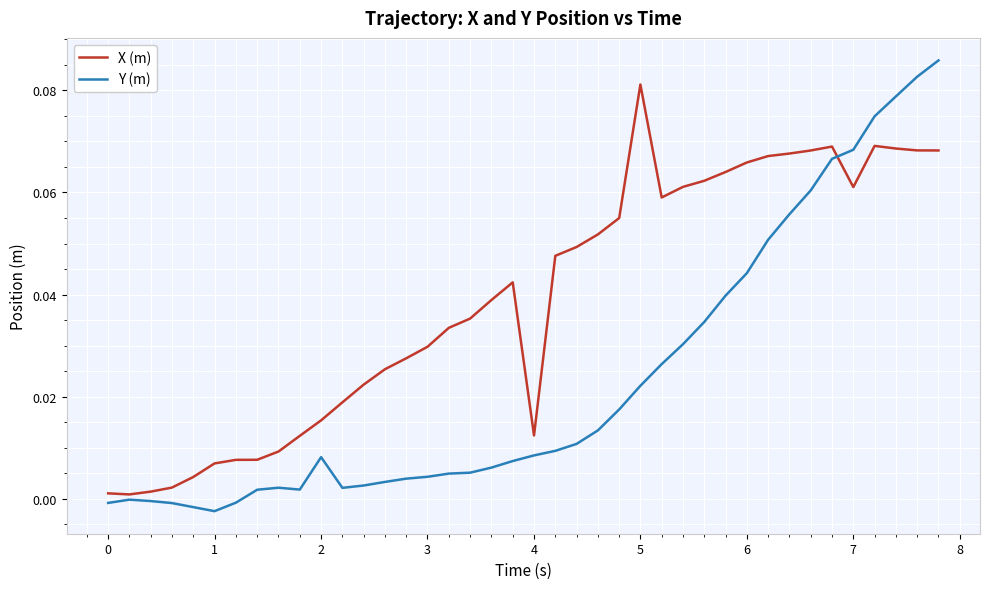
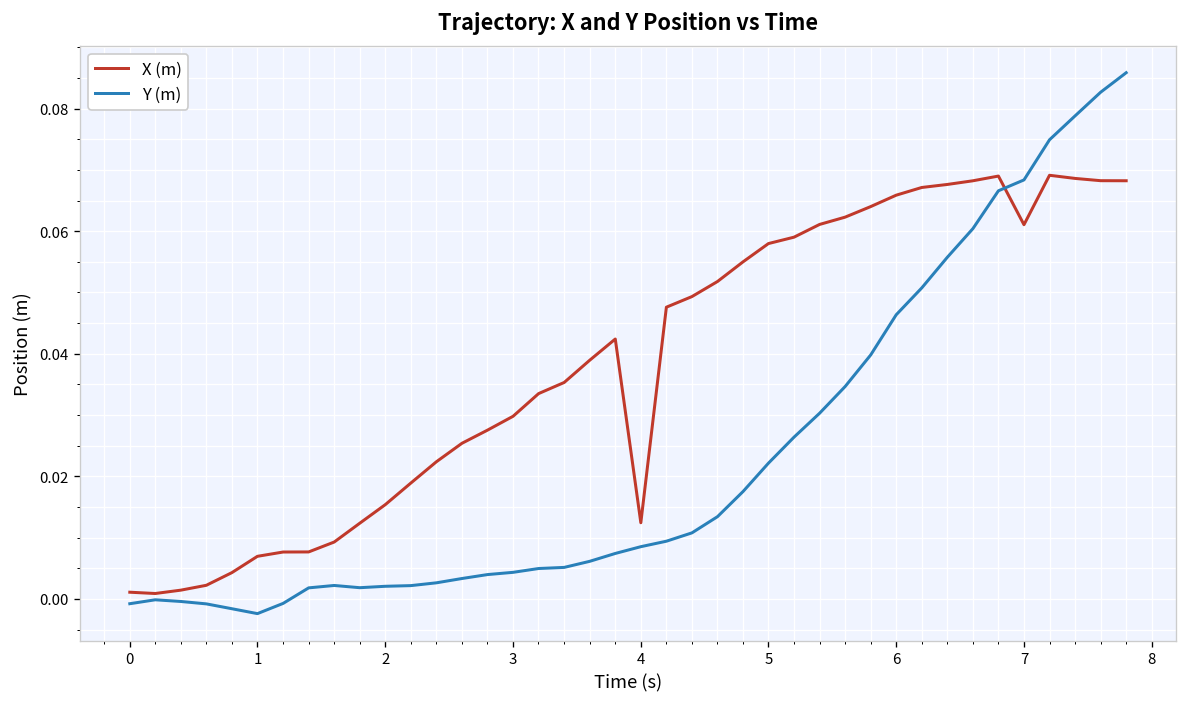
Y (m), 2: 0.008 -> 0.002
X (m), 5: 0.081 -> 0.058
Y (m), 6: 0.044 -> 0.046
